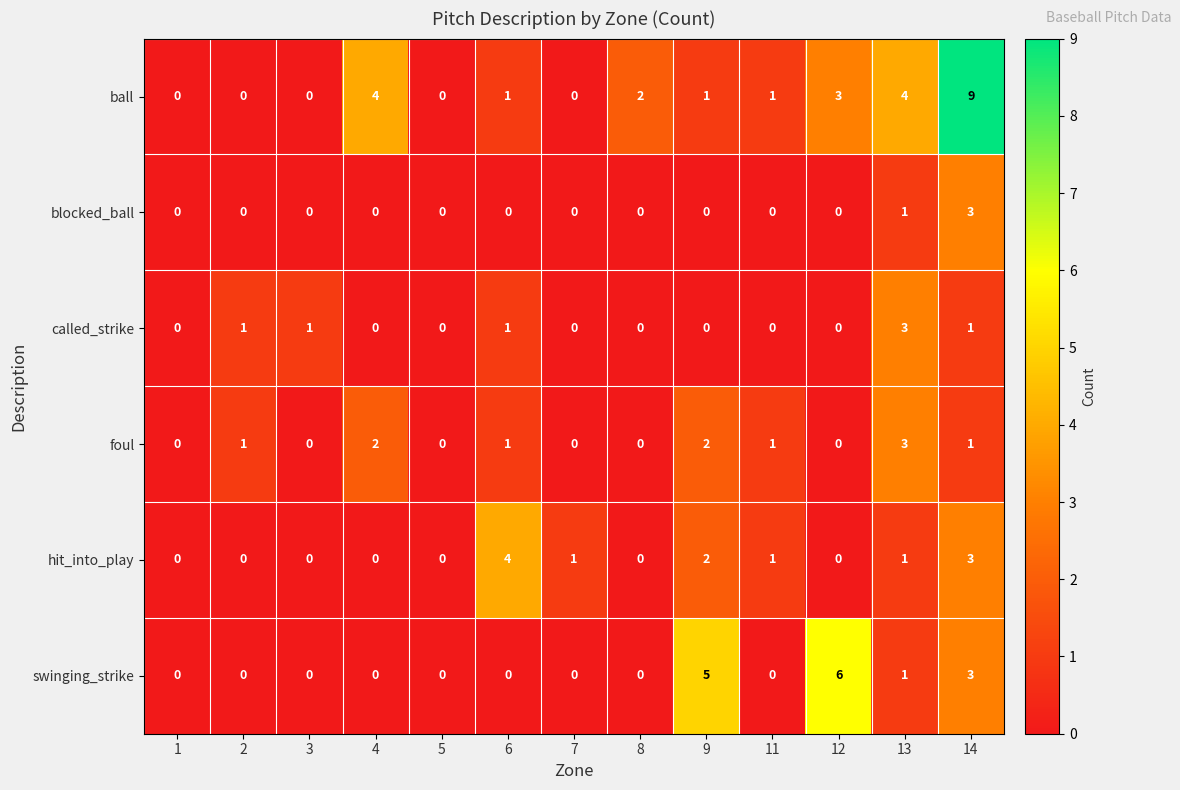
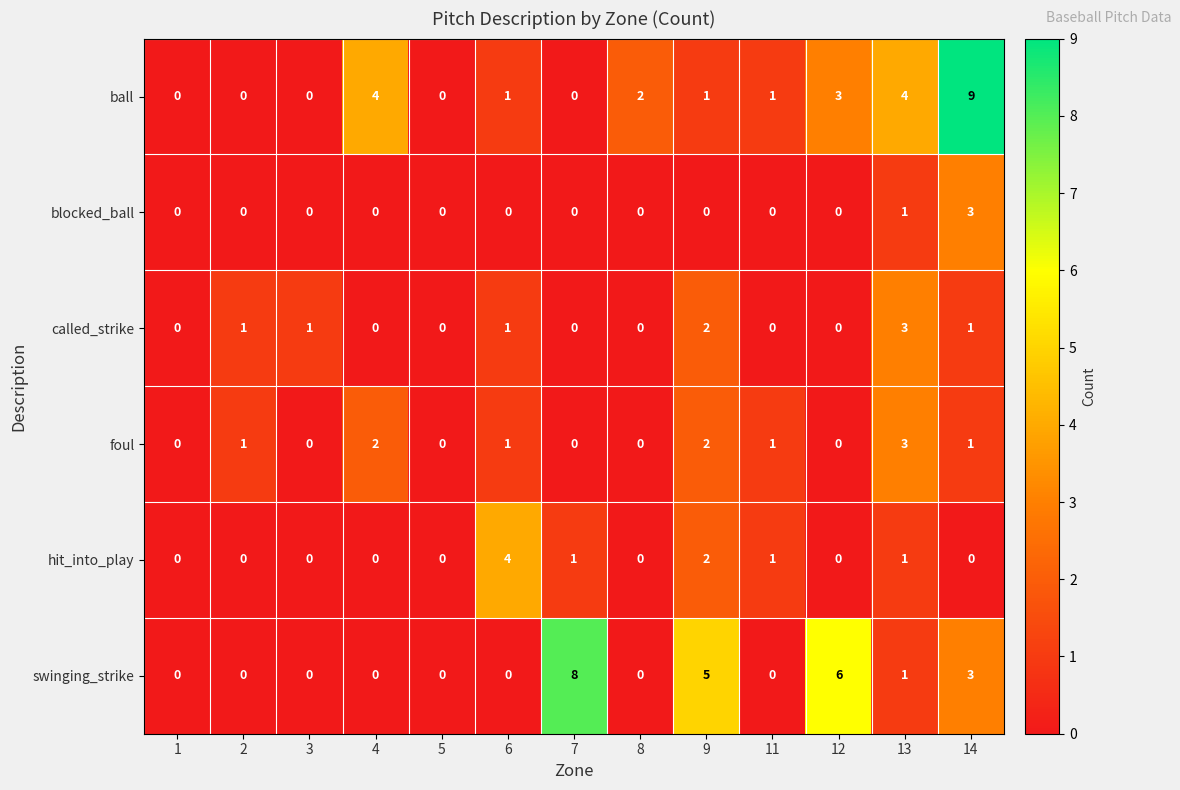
called_strike, 9: 0 -> 2
hit_into_play, 14: 3 -> 0
swinging_strike, 7: 0 -> 8
